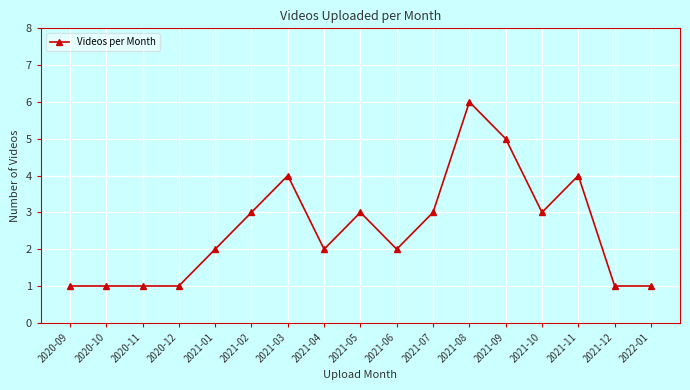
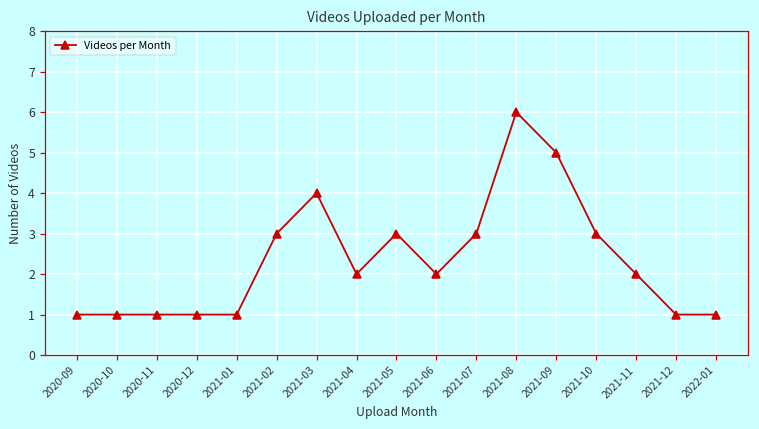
2021-01: 2 -> 1
2021-11: 4 -> 2
